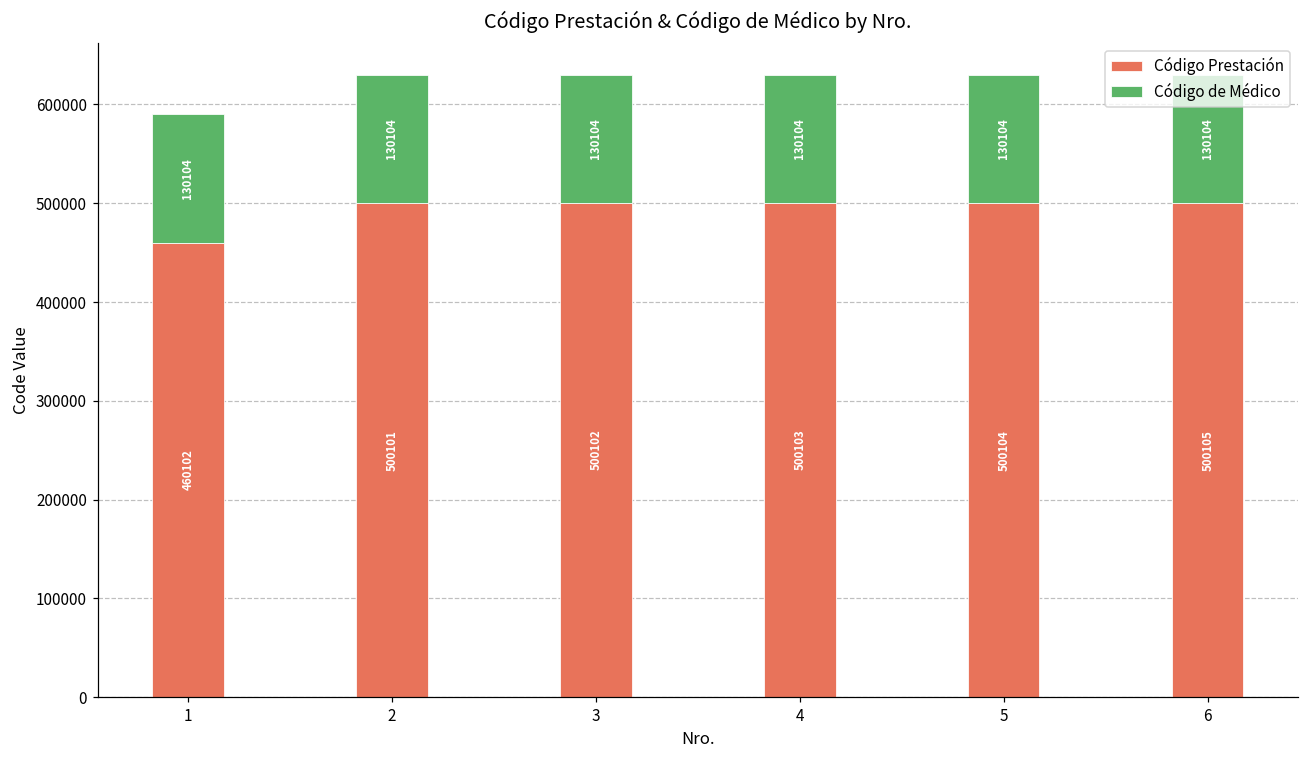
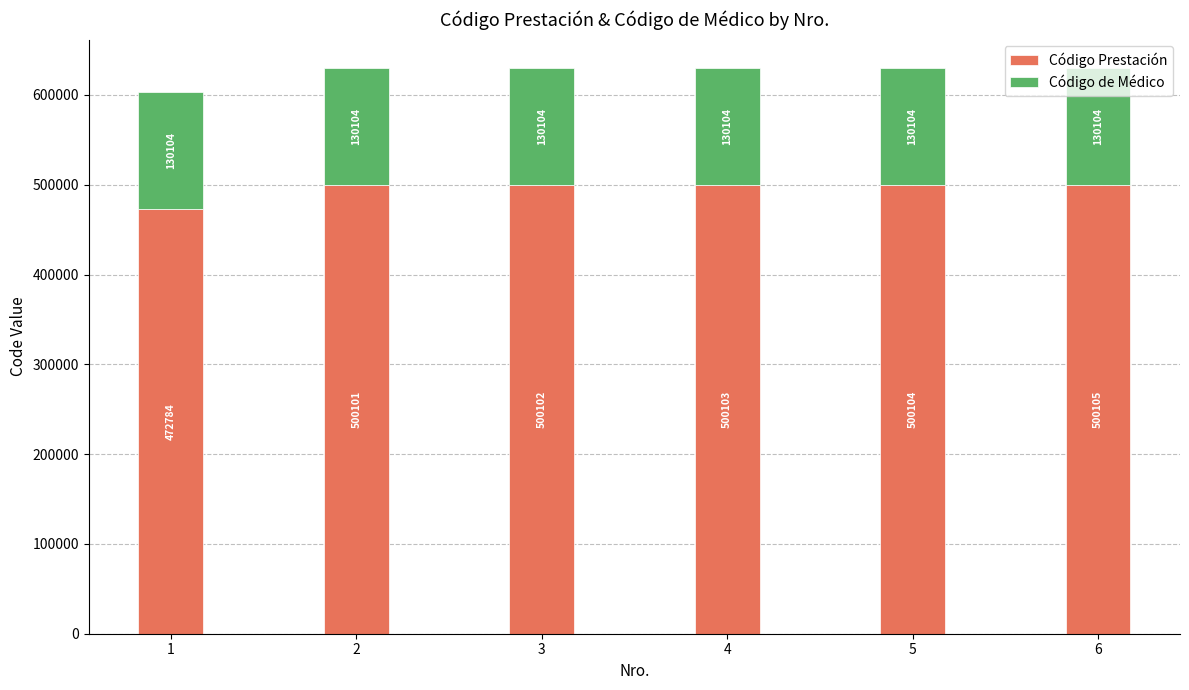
Código Prestación, 1: 460102 -> 472784
